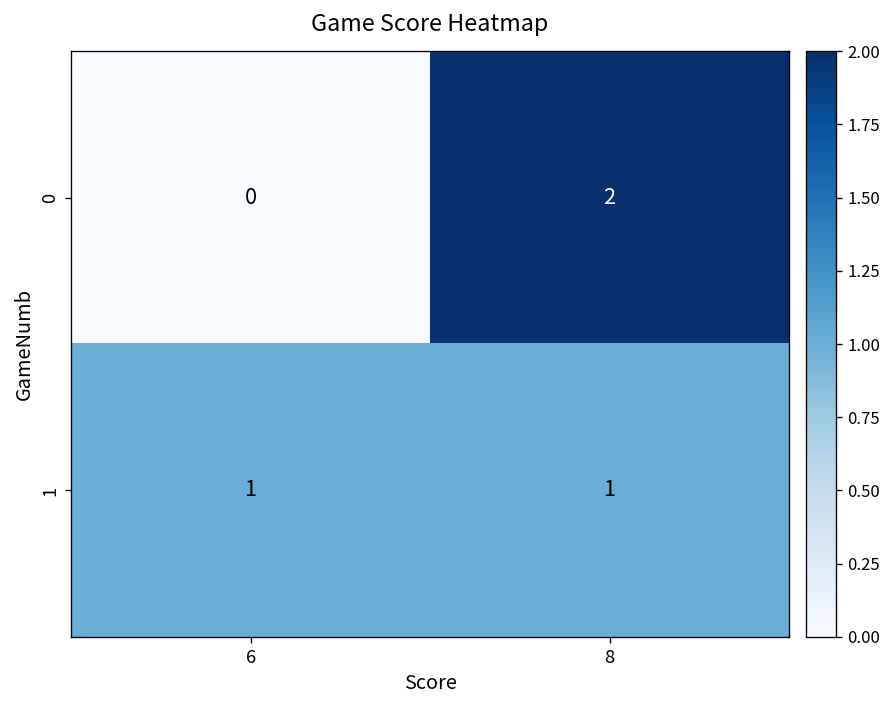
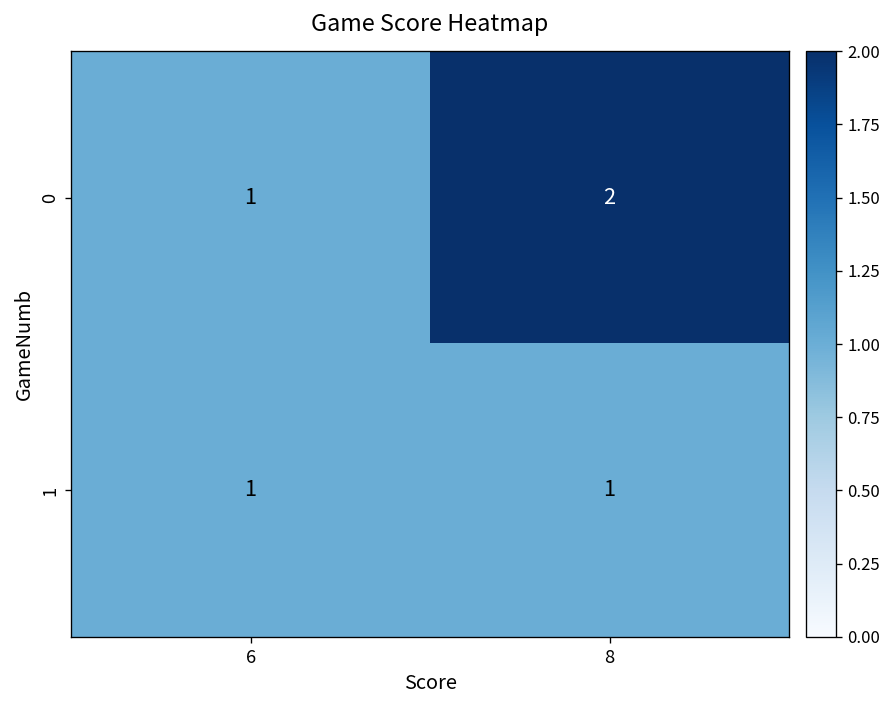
0, 6: 0 -> 1
